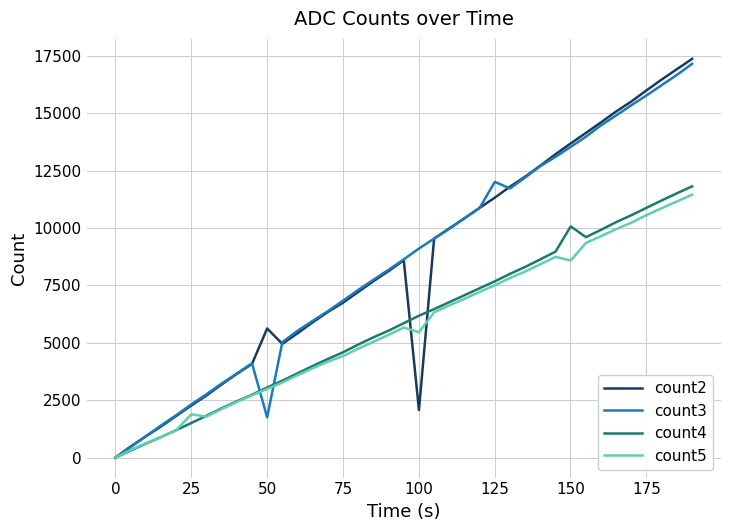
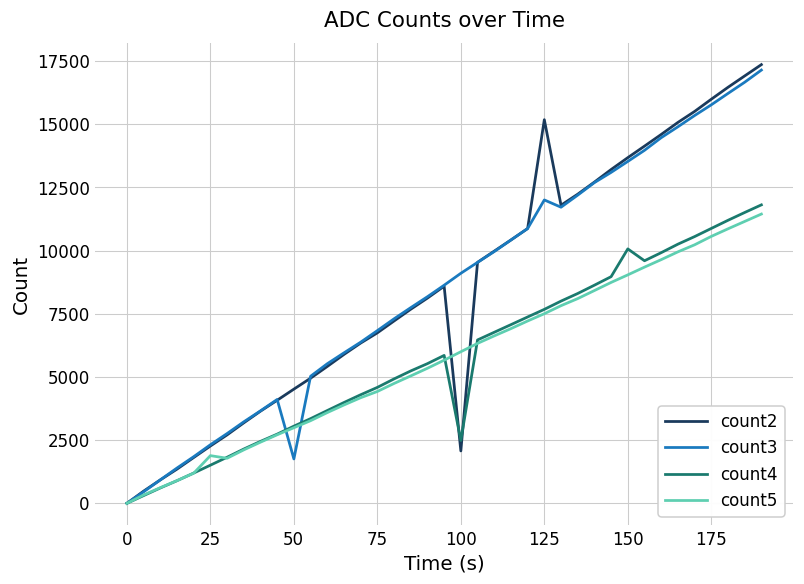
count2, 50: 5600 -> 4500
count4, 100: 6200 -> 2500
count5, 100: 5500 -> 6000
count2, 125: 11300 -> 15200
count5, 150: 8600 -> 9000
